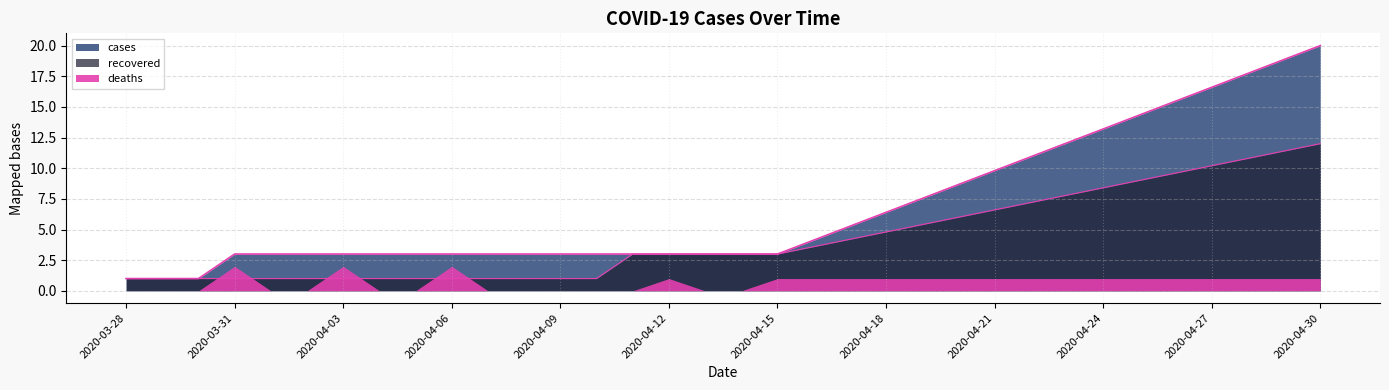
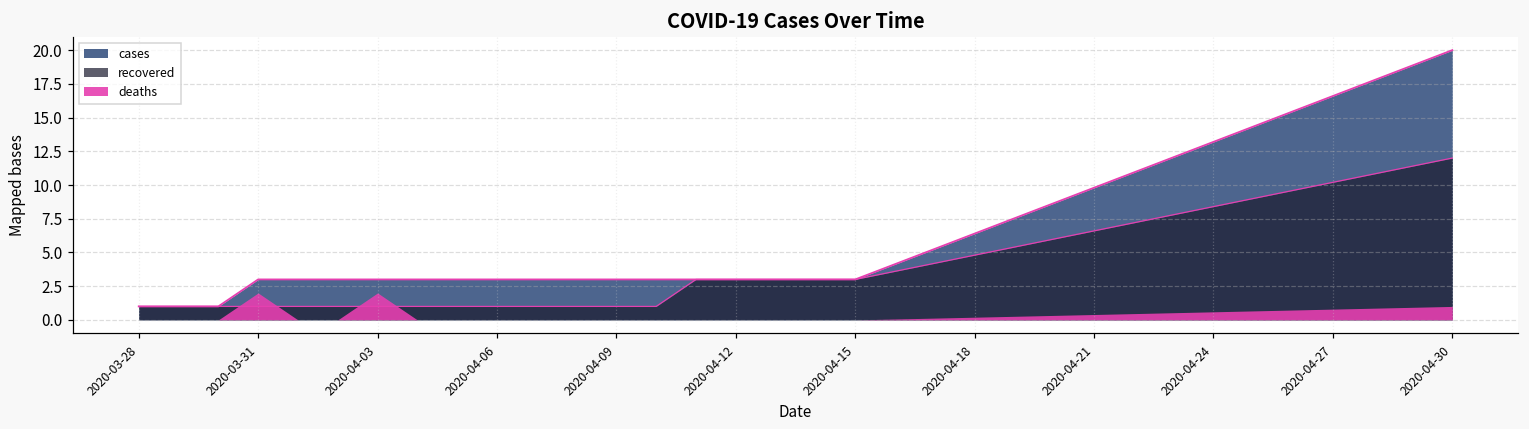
deaths, 2020-04-06: 2 -> 0
deaths, 2020-04-12: 1 -> 0
deaths, 2020-04-15: 1 -> 0
